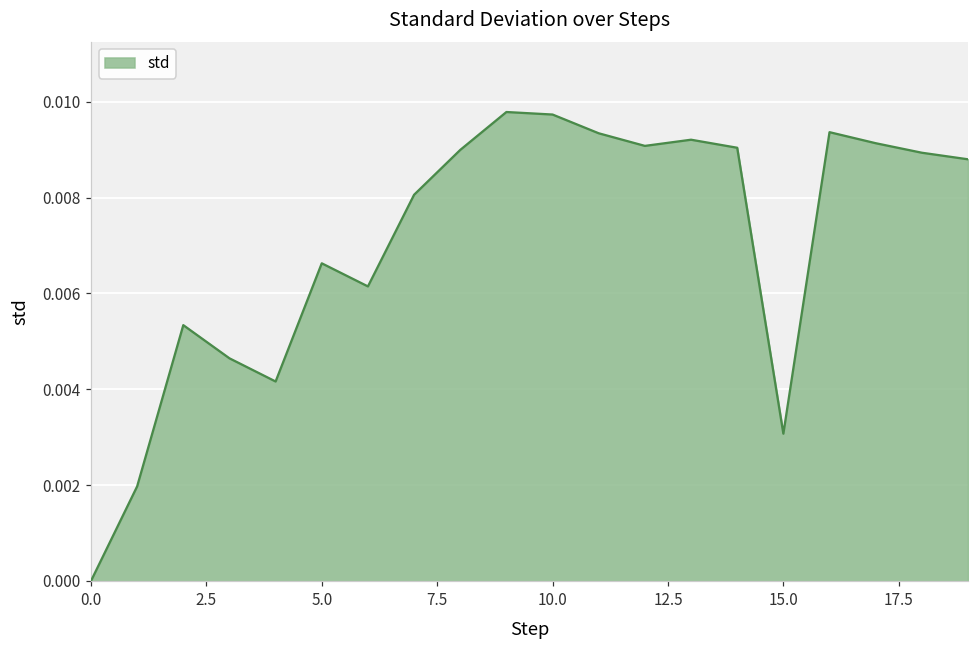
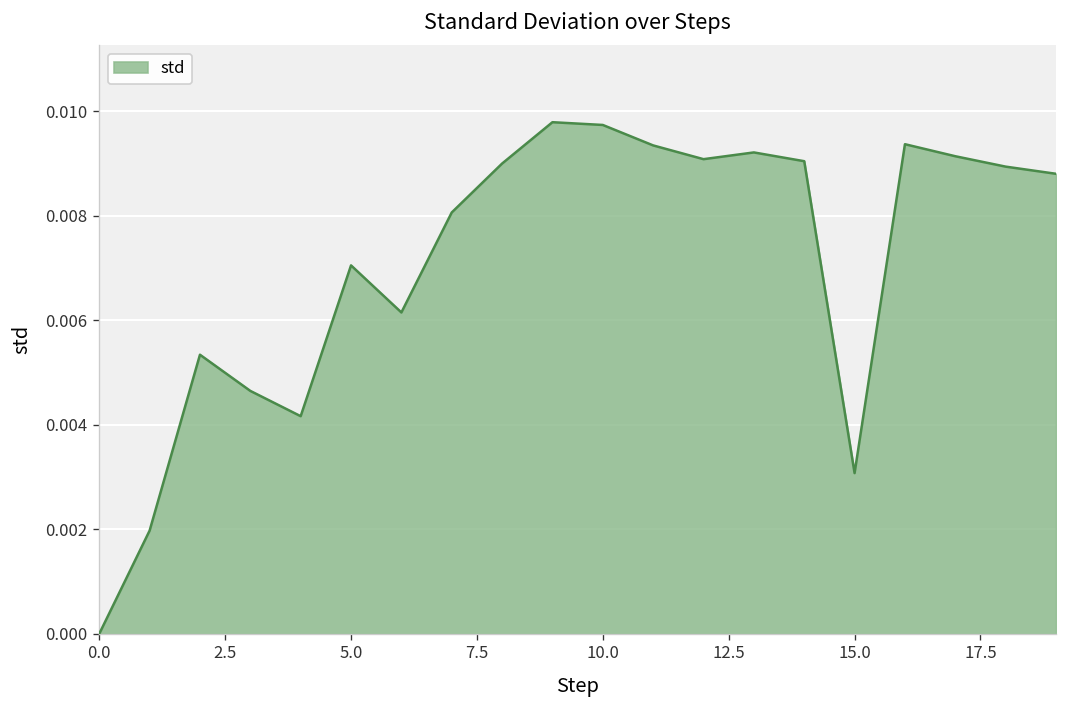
5.0: 0.0066 -> 0.0070
